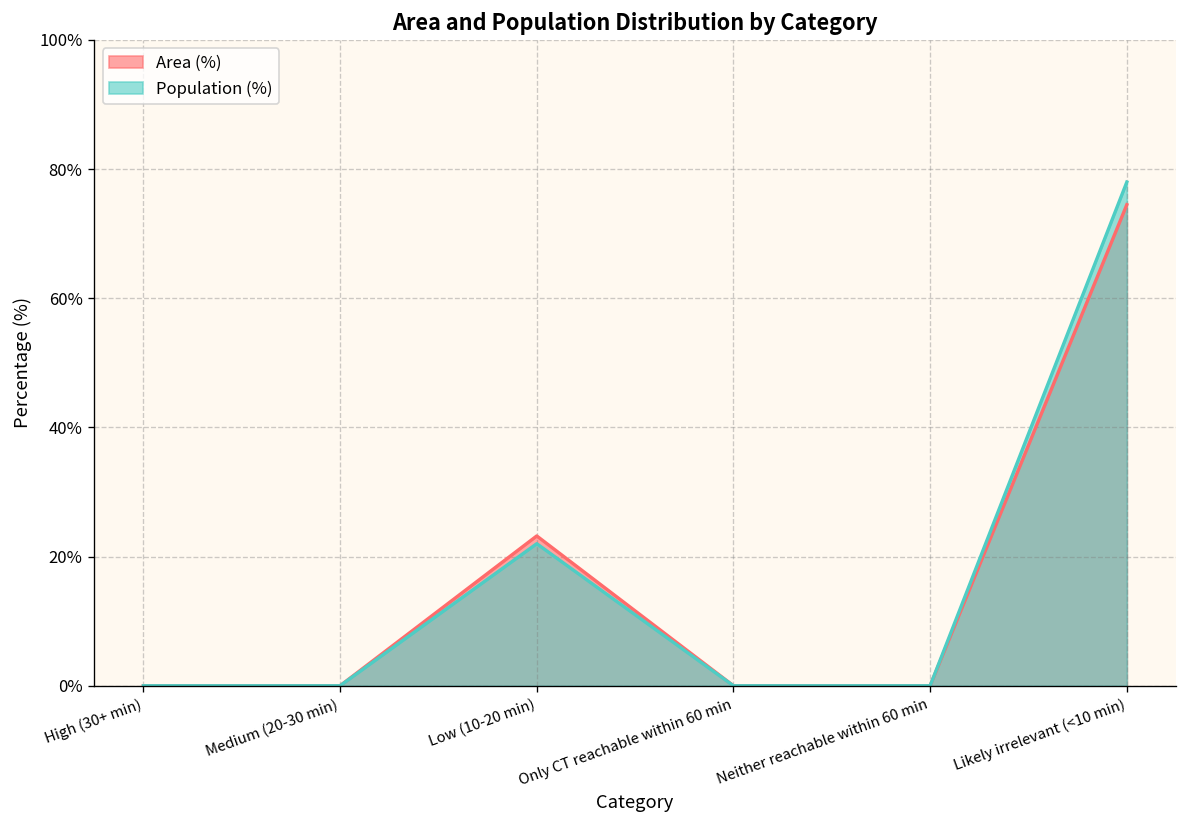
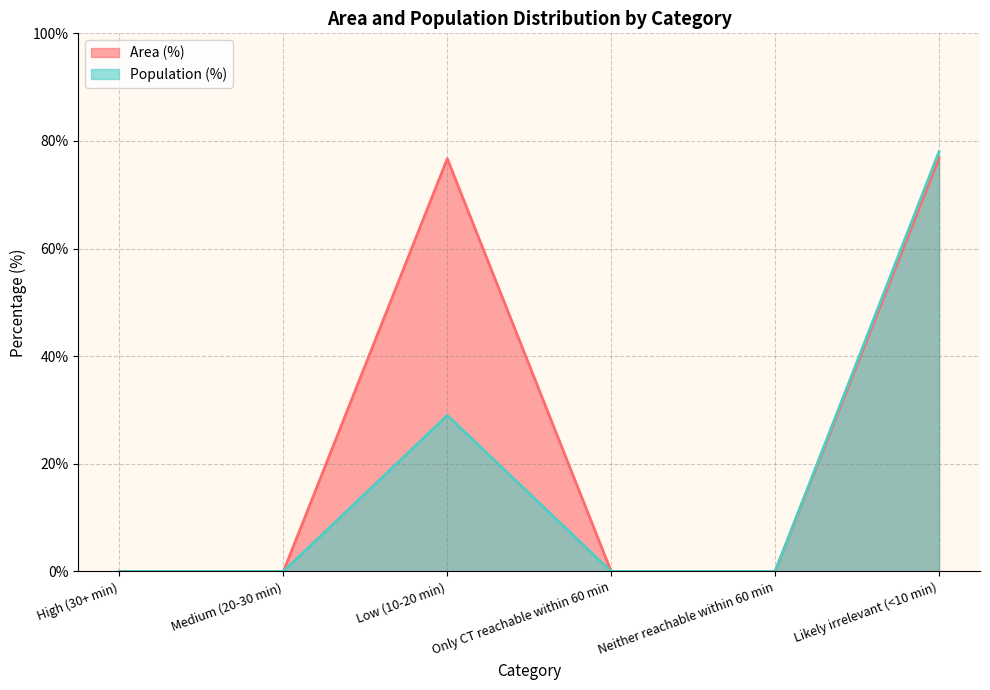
Area (%), Low (10-20 min): 23% -> 77%
Population (%), Low (10-20 min): 22% -> 29%
Area (%), Likely irrelevant (<10 min): 75% -> 77%
